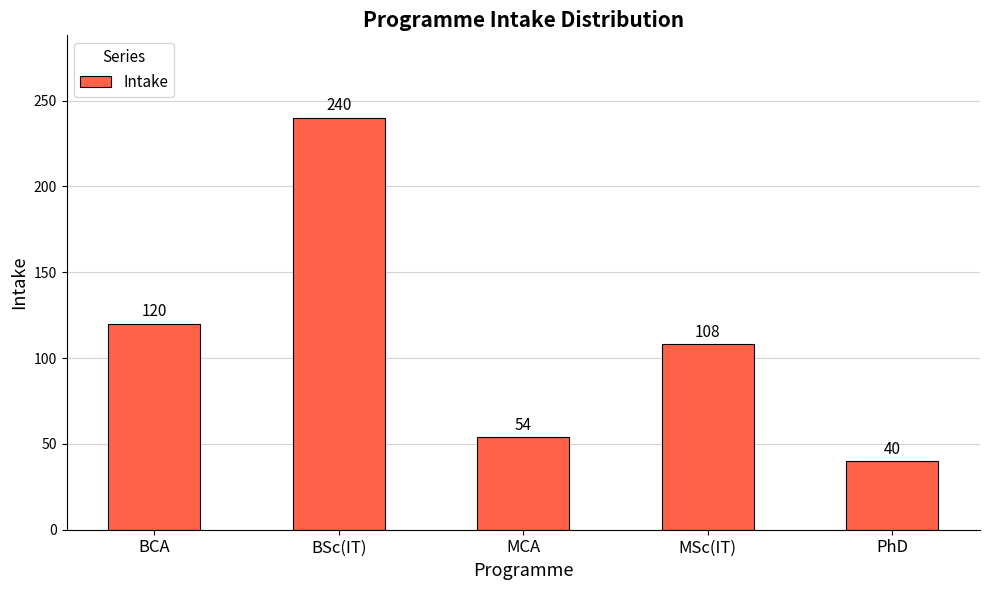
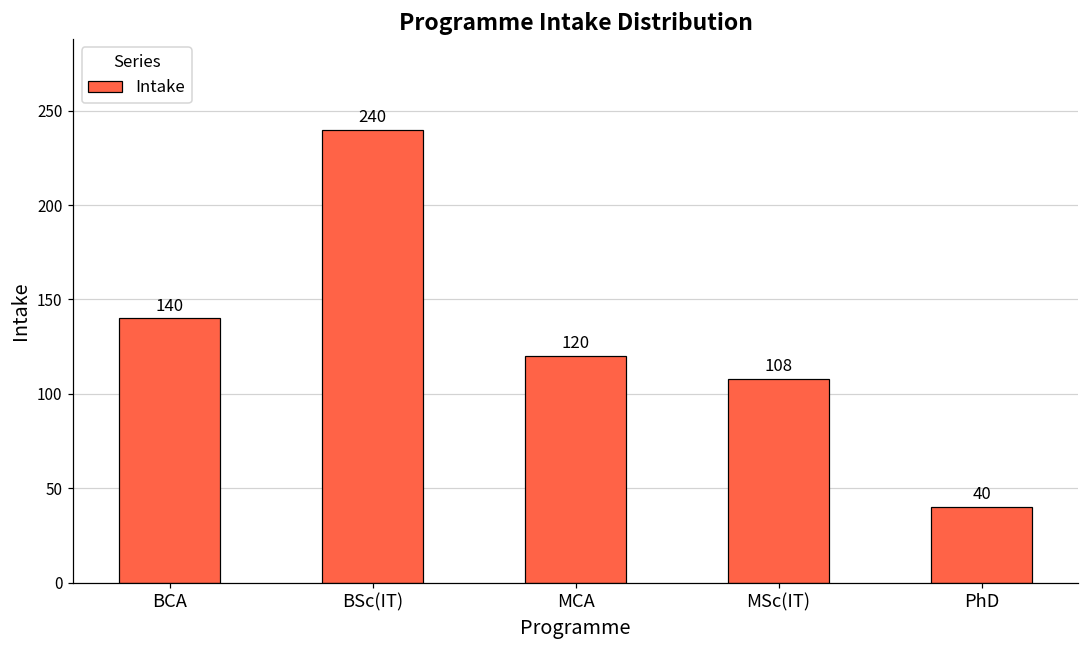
BCA: 120 -> 140
MCA: 54 -> 120
